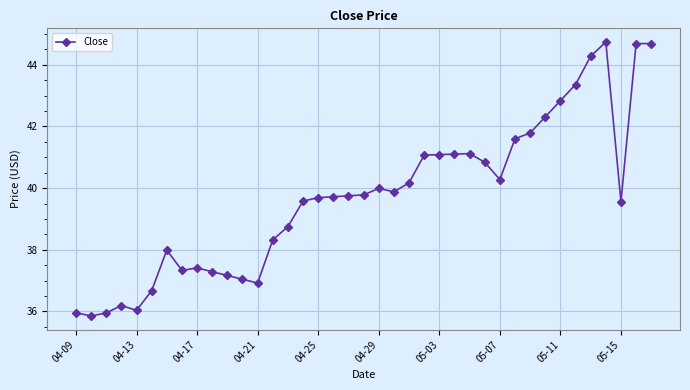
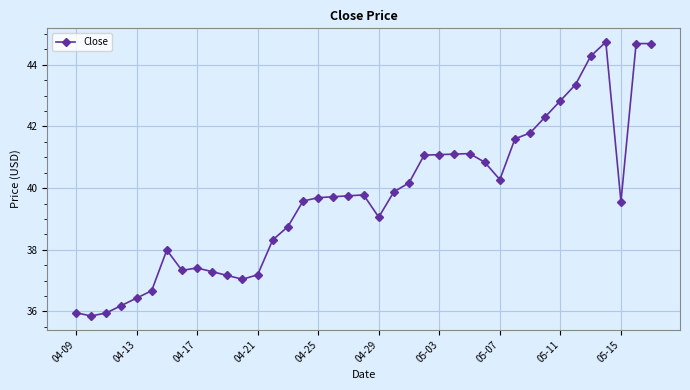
04-13: 36.0 -> 36.4
04-21: 36.9 -> 37.2
04-29: 40.0 -> 39.1
